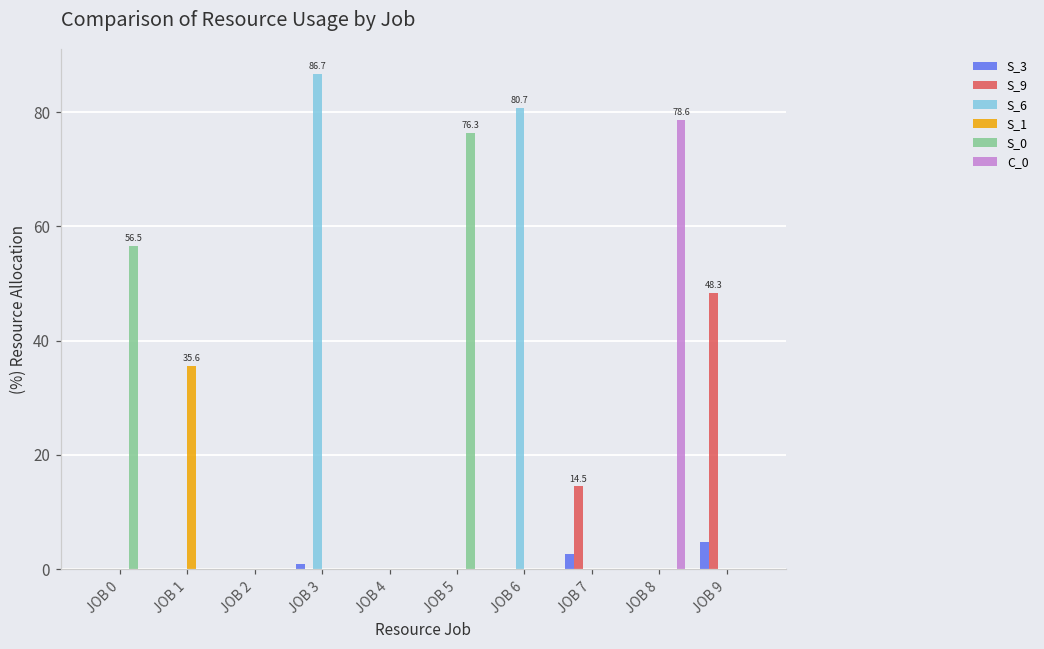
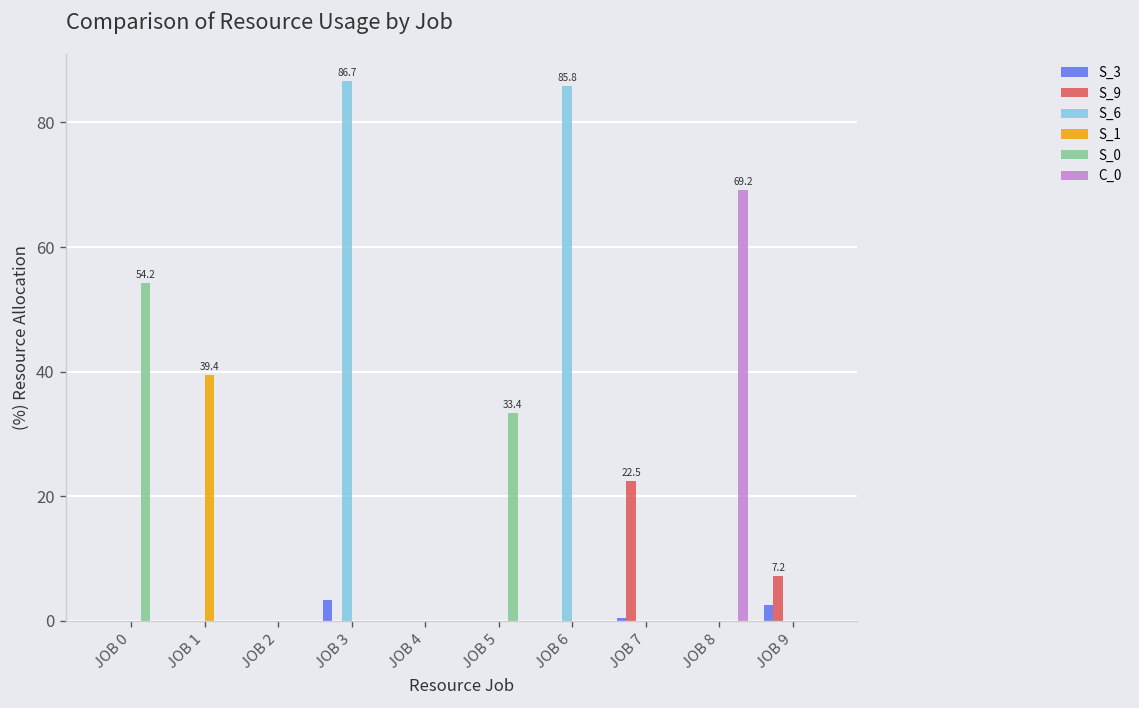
S_0, JOB 0: 56.5 -> 54.2
S_1, JOB 1: 35.6 -> 39.4
S_3, JOB 3: 1 -> 3
S_0, JOB 5: 76.3 -> 33.4
S_6, JOB 6: 80.7 -> 85.8
S_3, JOB 7: 3 -> 0
S_9, JOB 7: 14.5 -> 22.5
C_0, JOB 8: 78.6 -> 69.2
S_3, JOB 9: 5 -> 3
S_9, JOB 9: 48.3 -> 7.2
